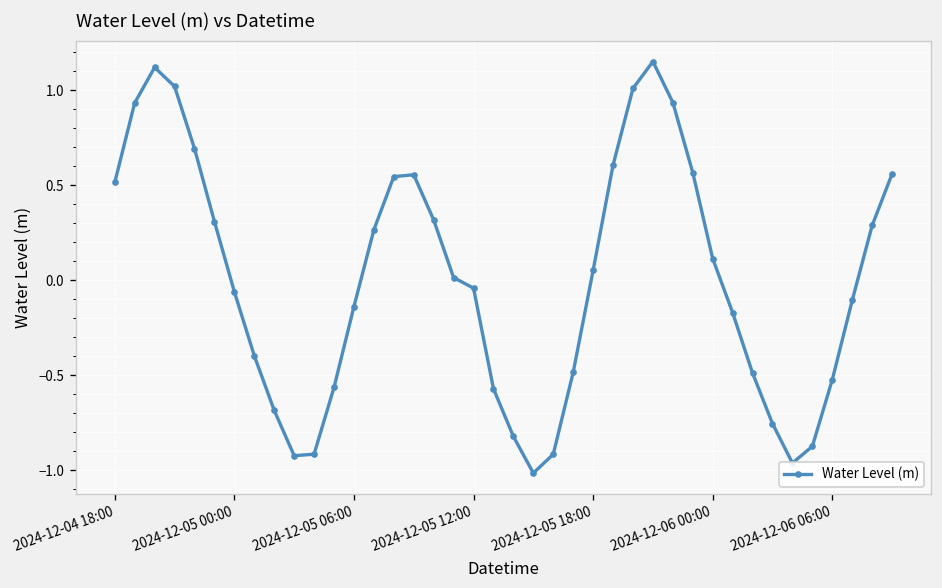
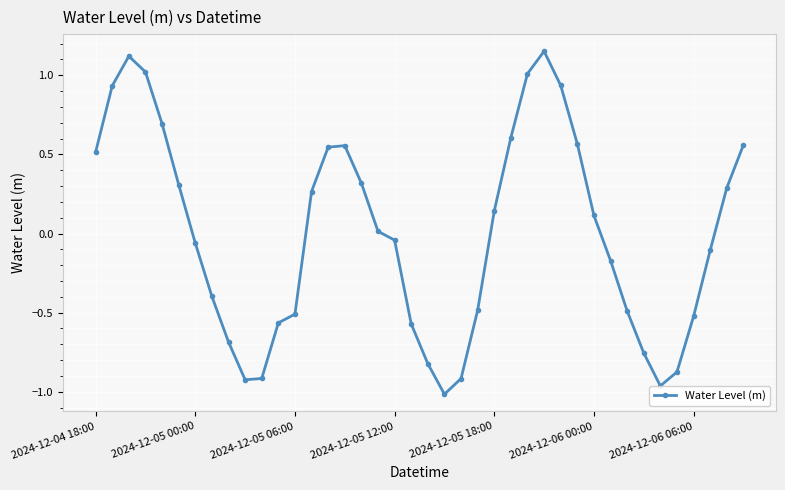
2024-12-05 06:00: -0.14 -> -0.51
2024-12-05 18:00: 0.05 -> 0.14
